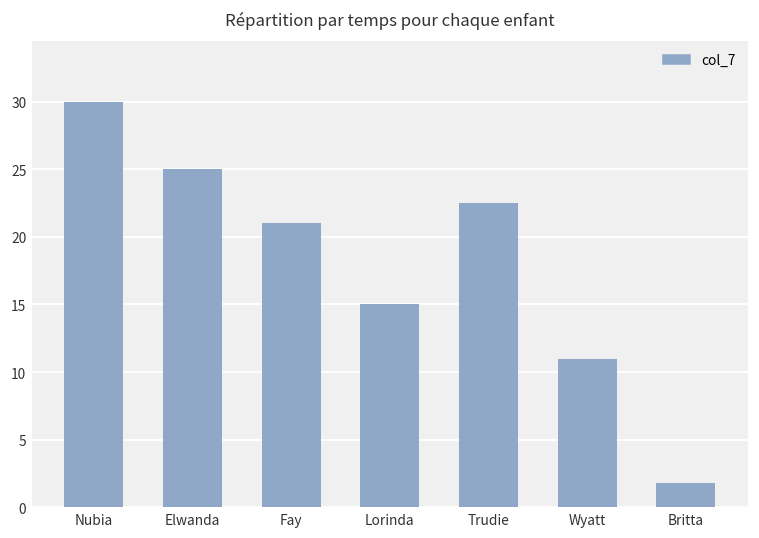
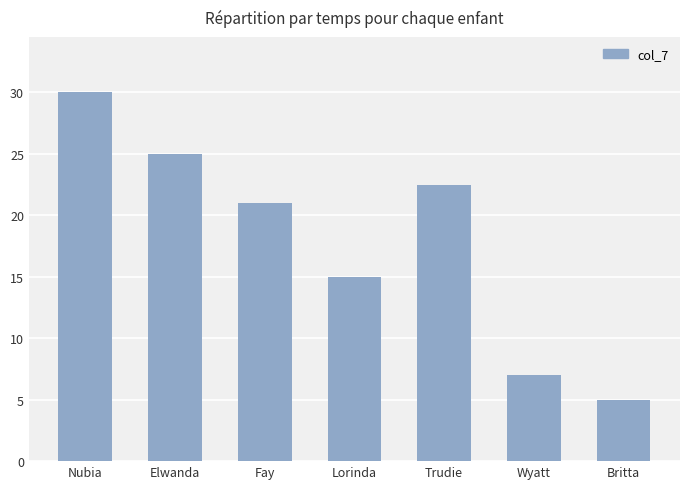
Wyatt: 11 -> 7
Britta: 1.8 -> 5.0
